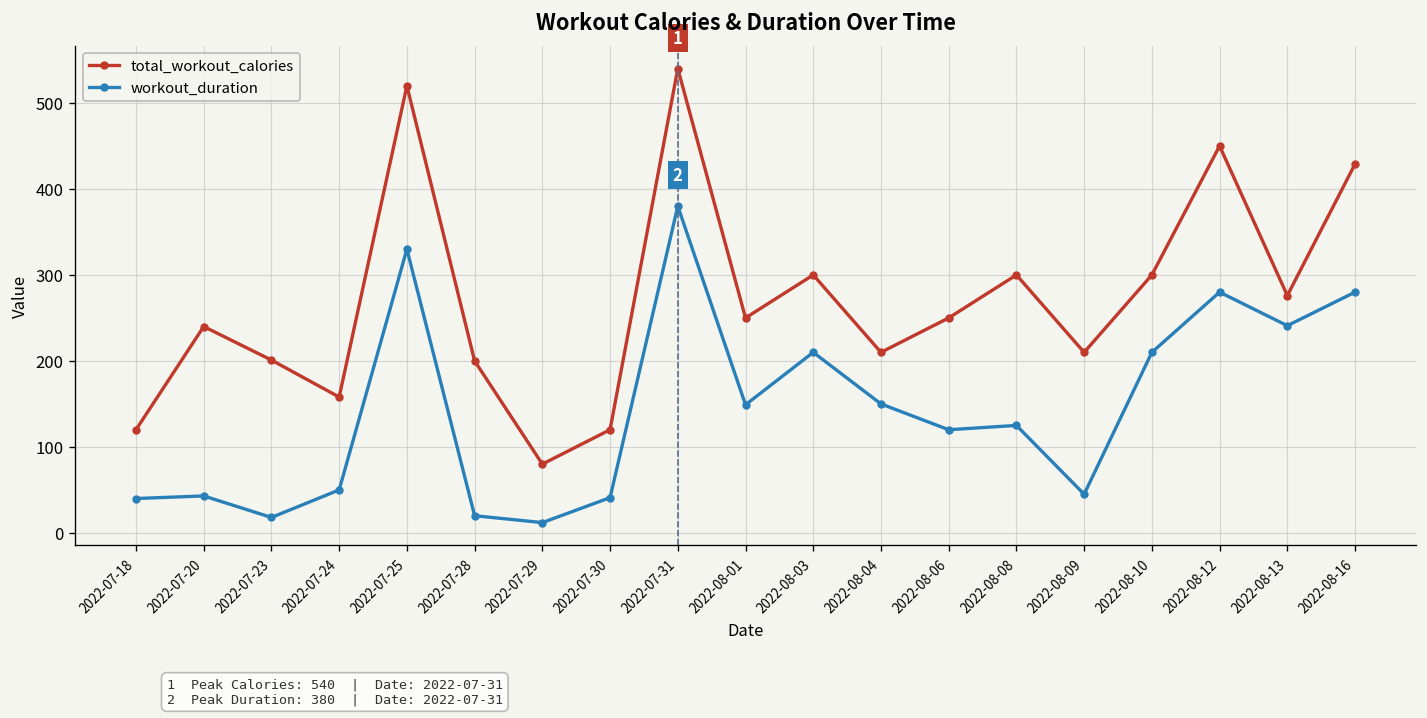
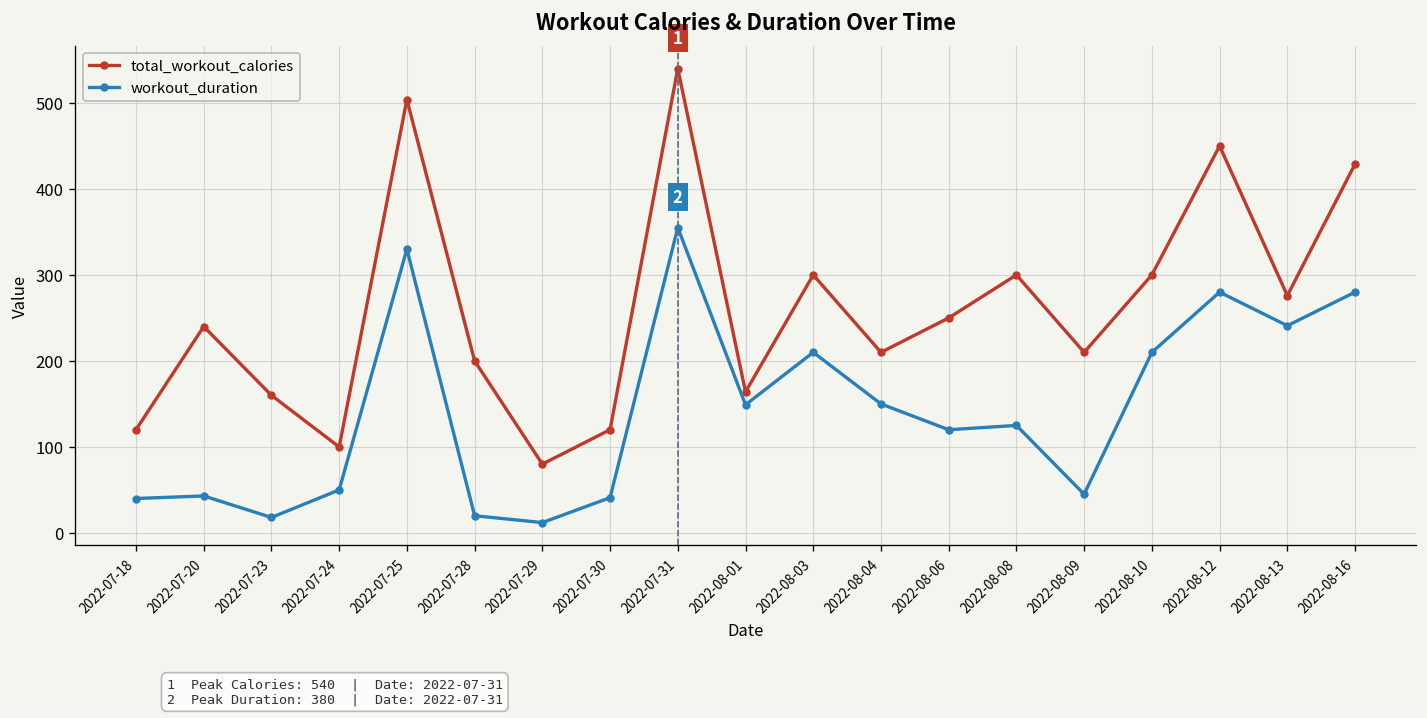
total_workout_calories, 2022-07-23: 200 -> 160
total_workout_calories, 2022-07-24: 160 -> 100
total_workout_calories, 2022-07-25: 520 -> 500
workout_duration, 2022-07-31: 380 -> 360
total_workout_calories, 2022-08-01: 250 -> 160
